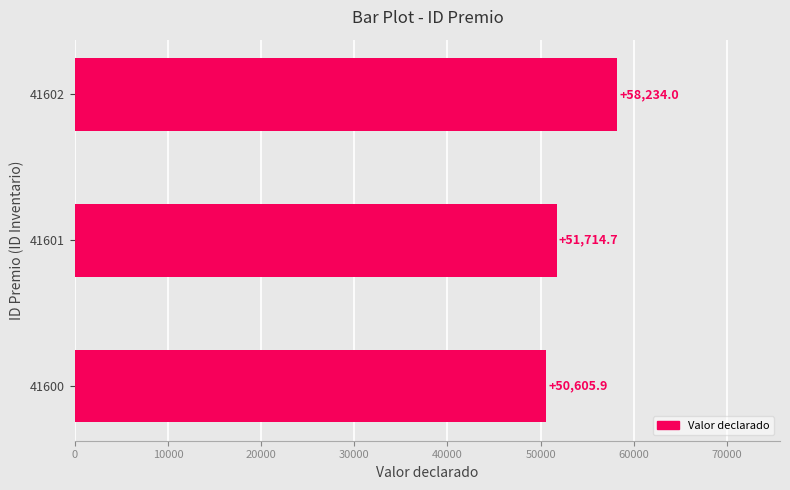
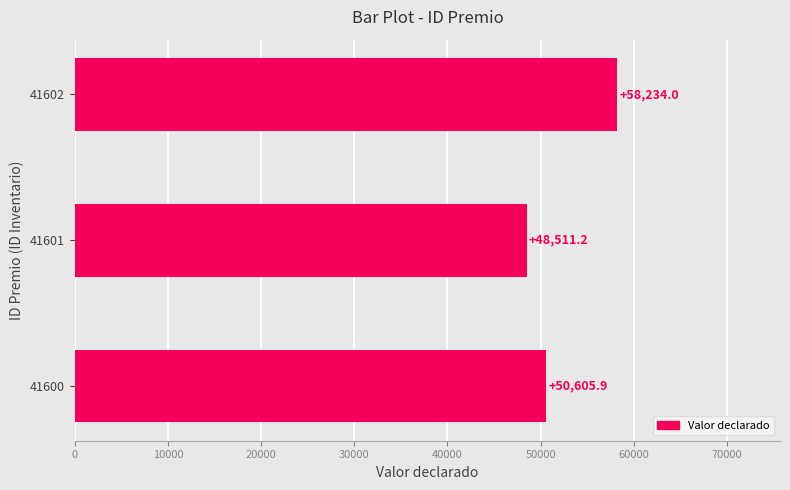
41601: +51,714.7 -> +48,511.2
